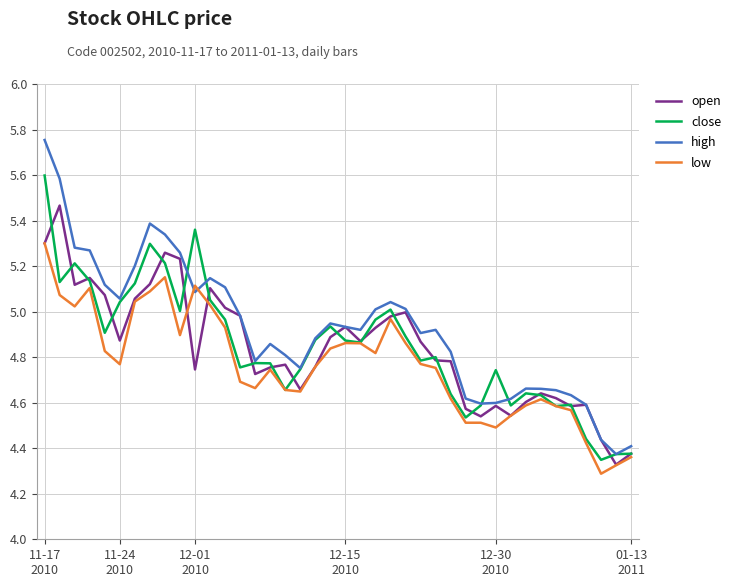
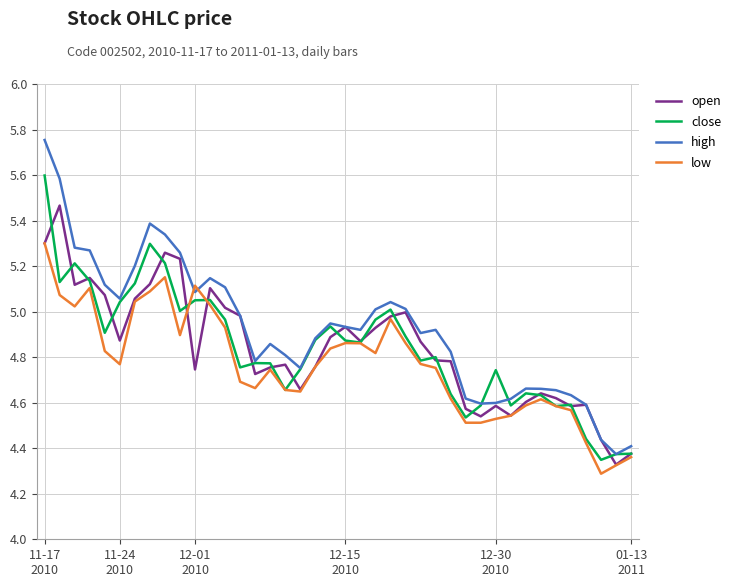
close, 12-01 2010: 5.36 -> 5.05
low, 12-30 2010: 4.49 -> 4.53
